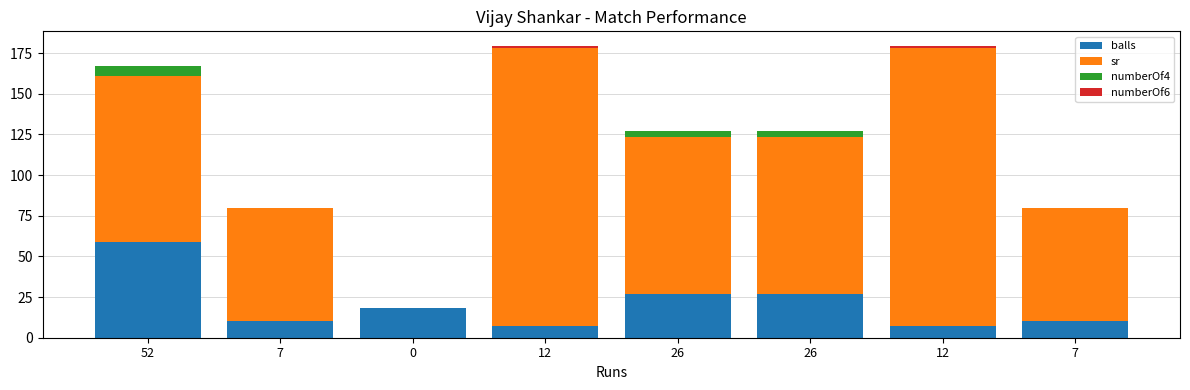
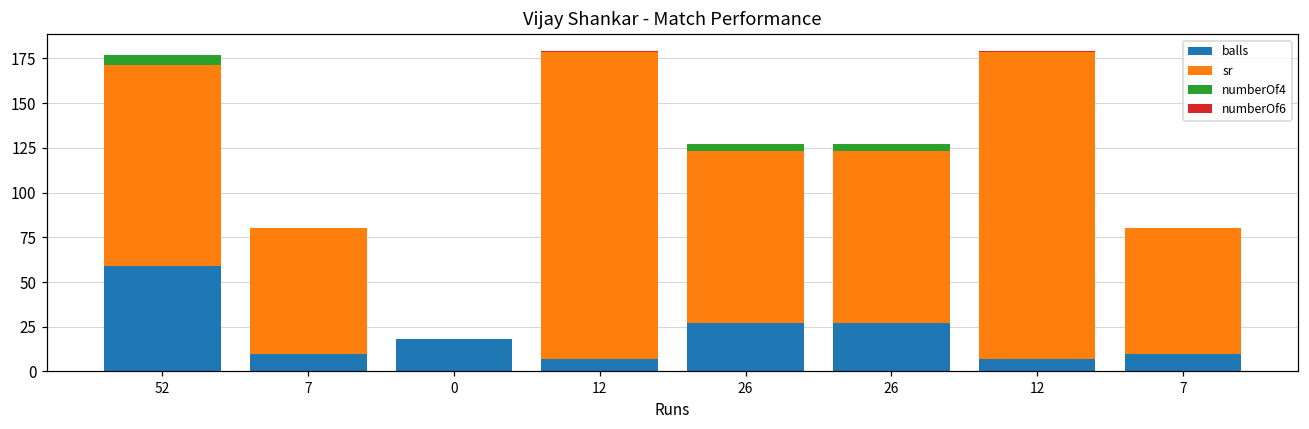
sr, 52: 102 -> 112
